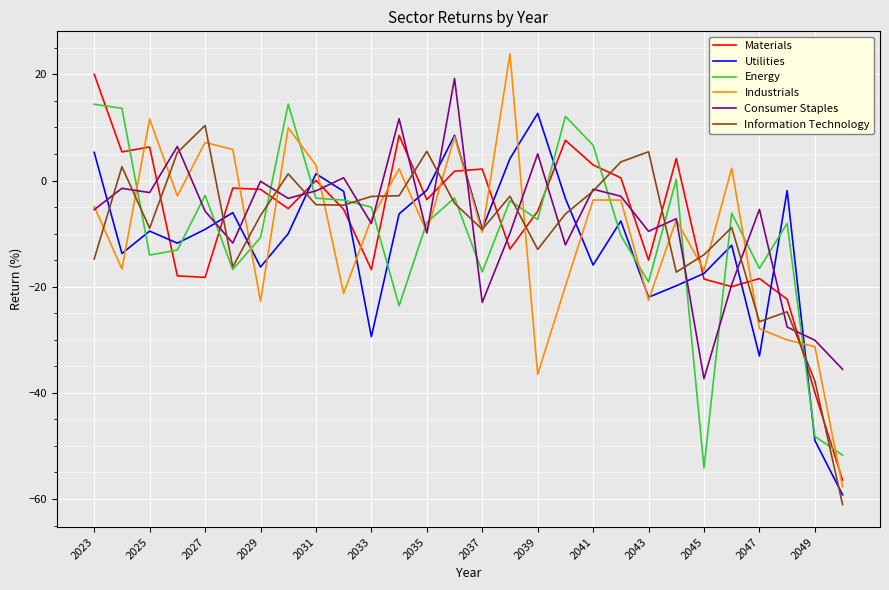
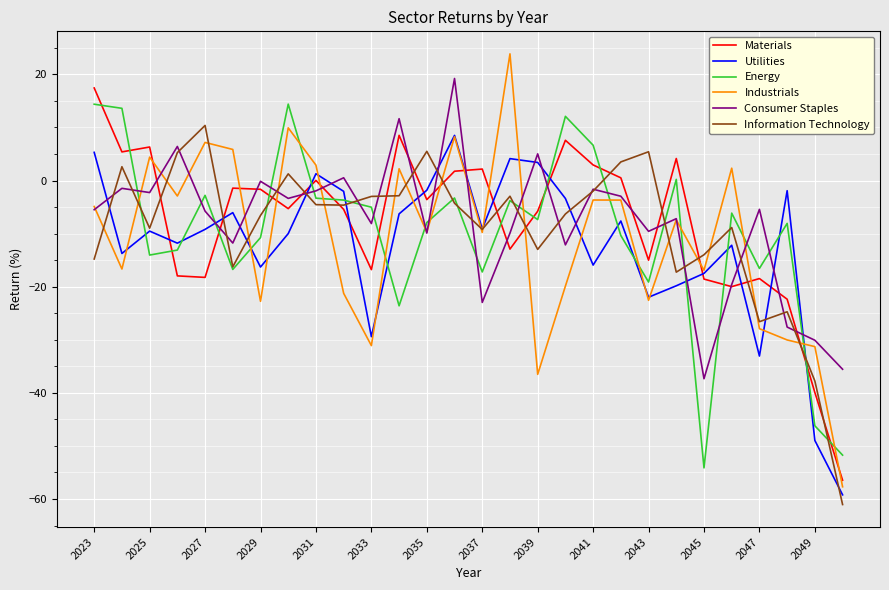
Materials, 2023: 20 -> 17
Industrials, 2025: 12 -> 4
Industrials, 2033: -7 -> -31
Utilities, 2039: 13 -> 3
Energy, 2049: -48 -> -46
